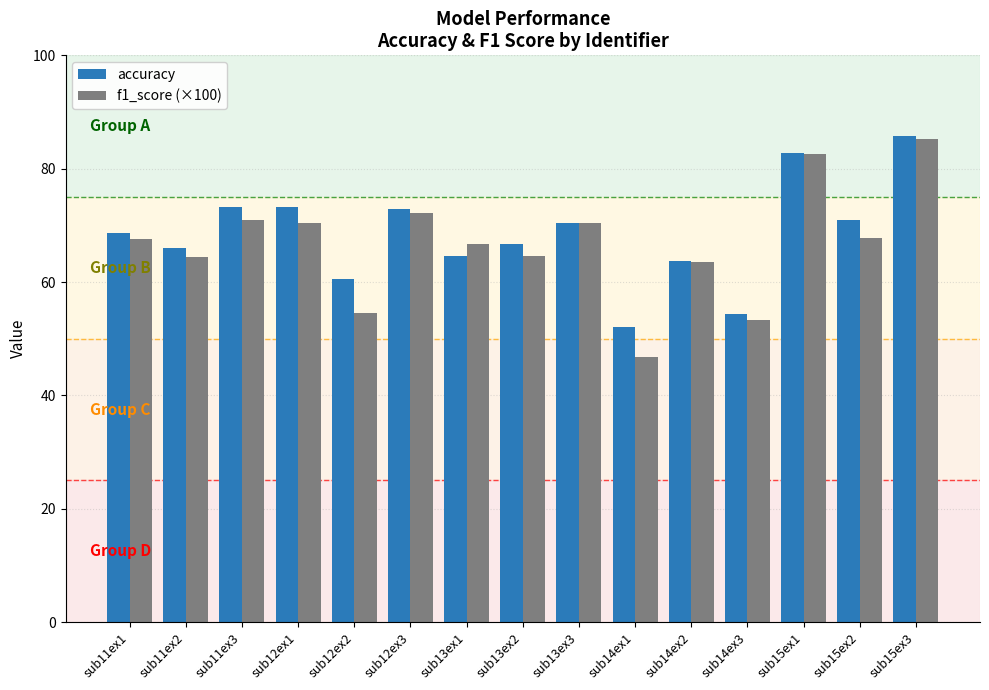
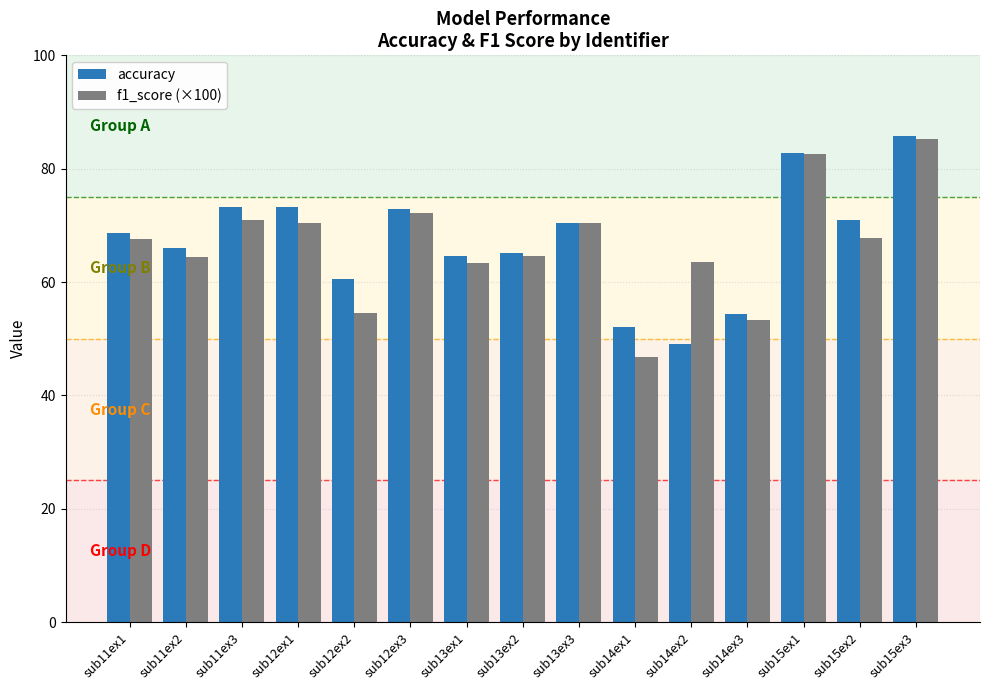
f1_score (×100), sub13ex1: 67 -> 63
accuracy, sub13ex2: 67 -> 65
accuracy, sub14ex2: 64 -> 49
